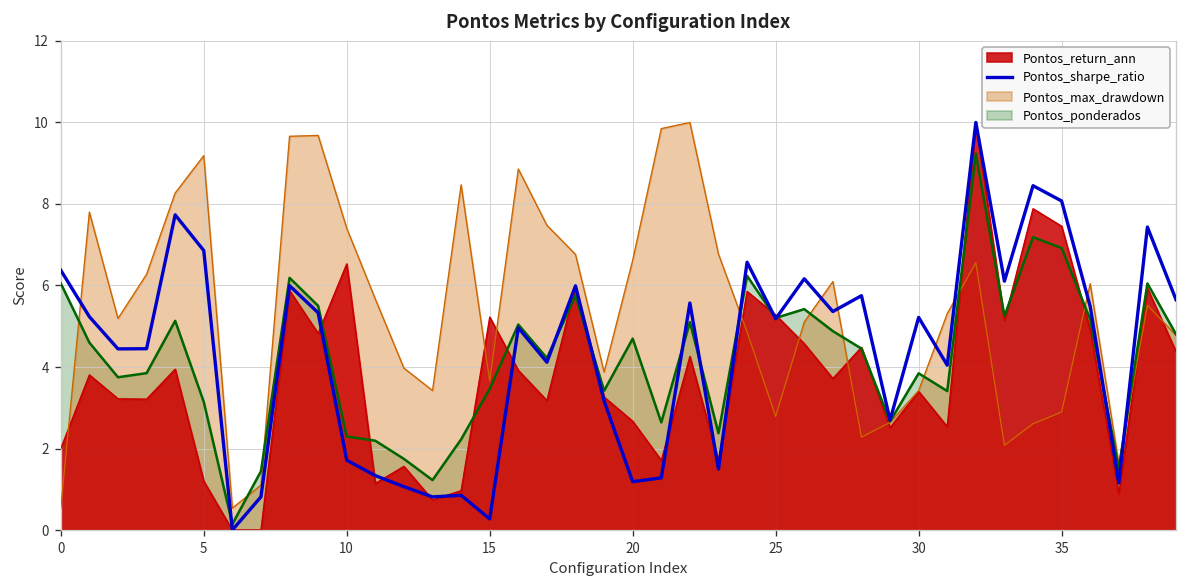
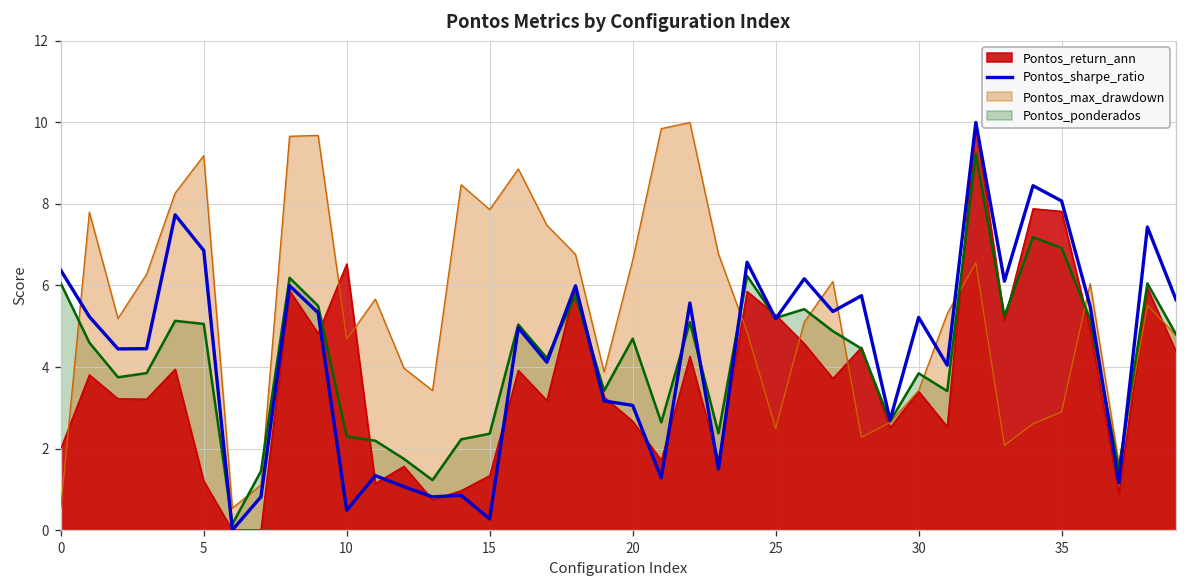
Pontos_ponderados, 5: 3.1 -> 5.1
Pontos_sharpe_ratio, 10: 1.7 -> 0.5
Pontos_max_drawdown, 10: 7.4 -> 4.7
Pontos_return_ann, 15: 5.2 -> 1.3
Pontos_max_drawdown, 15: 3.7 -> 7.9
Pontos_ponderados, 15: 3.5 -> 2.4
Pontos_sharpe_ratio, 20: 1.2 -> 3.1
Pontos_max_drawdown, 25: 2.8 -> 2.5
Pontos_return_ann, 35: 7.5 -> 7.8
